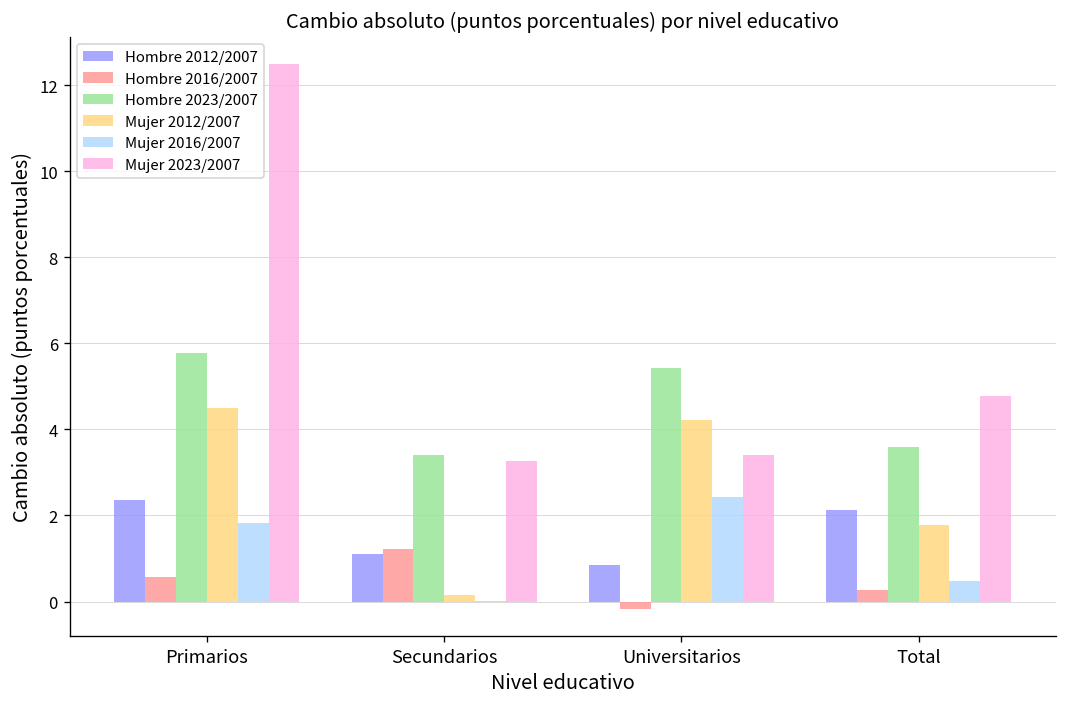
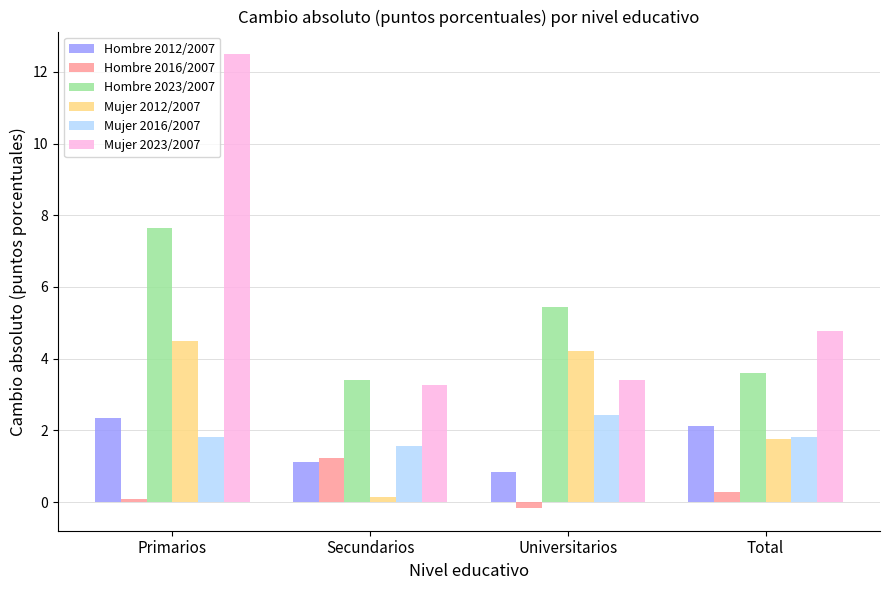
Hombre 2016/2007, Primarios: 0.6 -> 0.1
Hombre 2023/2007, Primarios: 5.8 -> 7.6
Mujer 2016/2007, Secundarios: 0.0 -> 1.6
Mujer 2016/2007, Total: 0.5 -> 1.8
